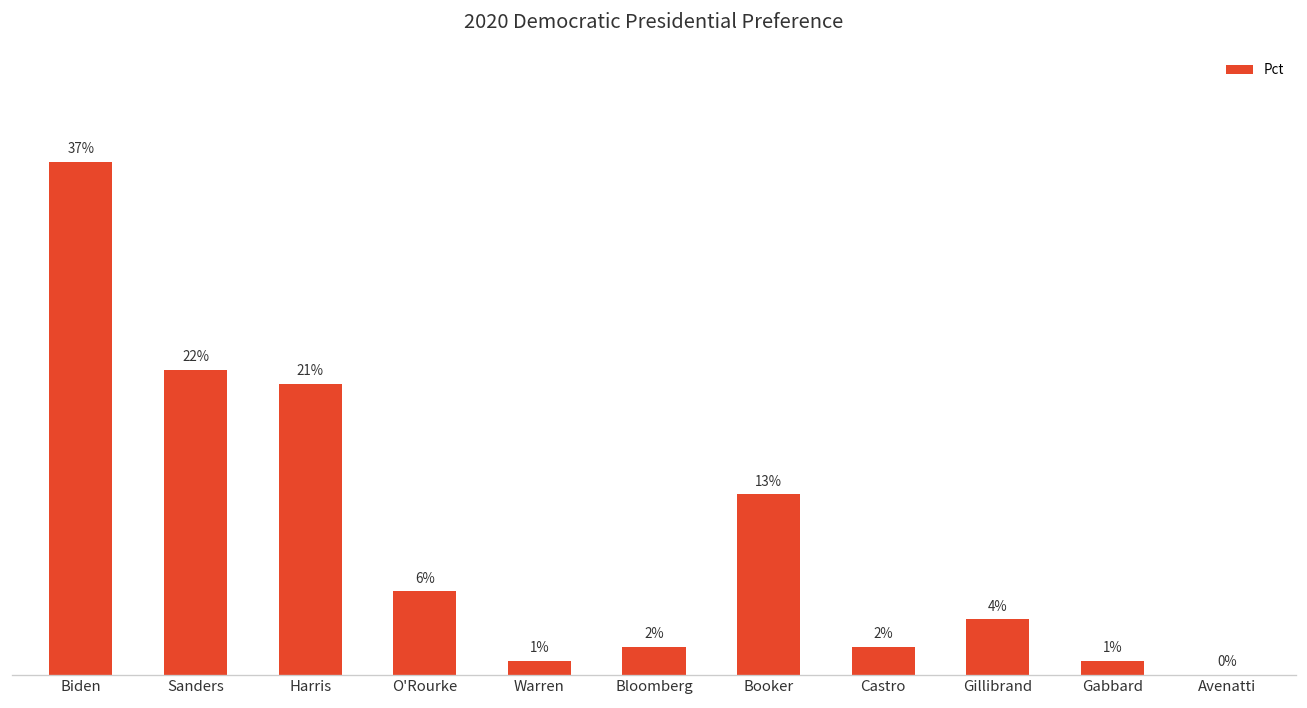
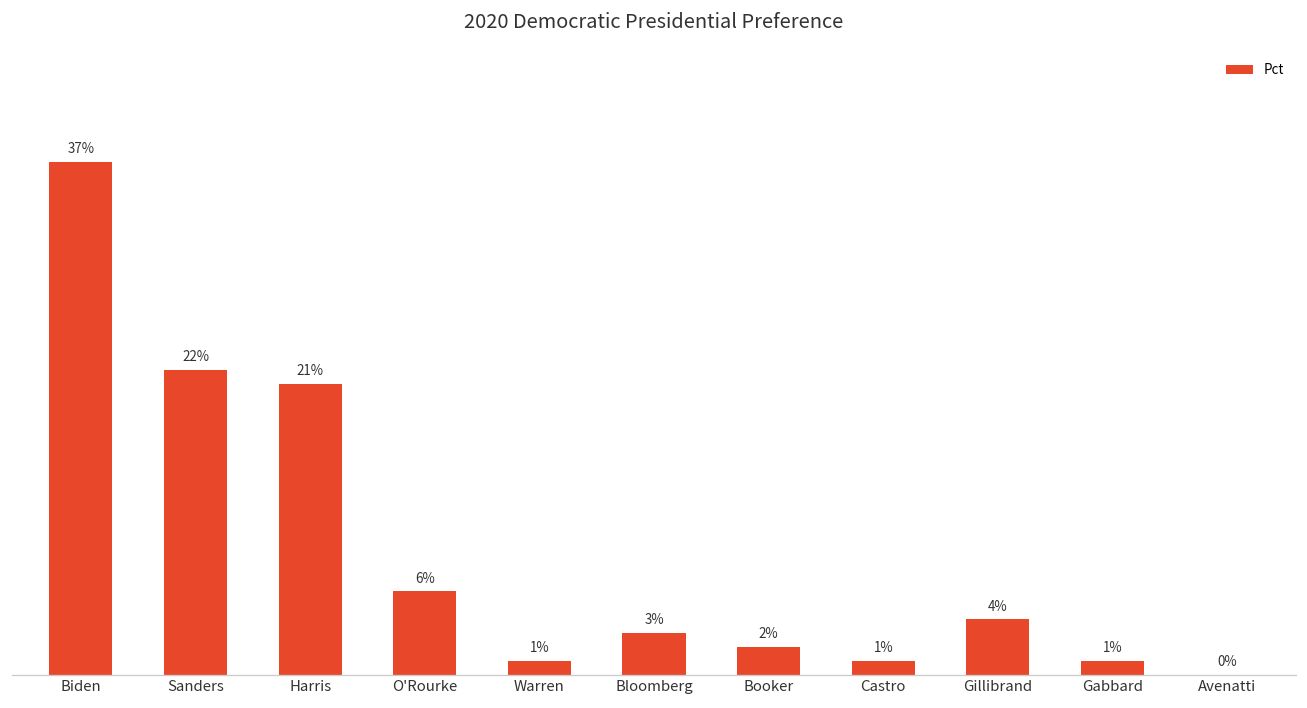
Bloomberg: 2% -> 3%
Booker: 13% -> 2%
Castro: 2% -> 1%
